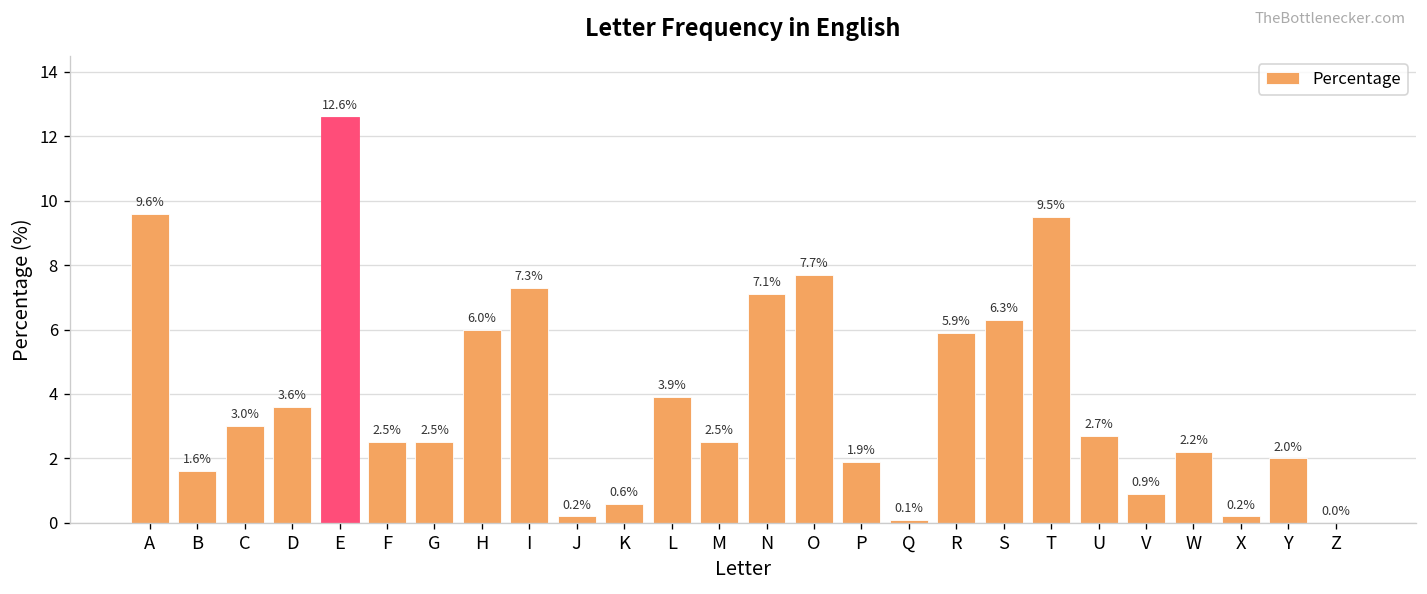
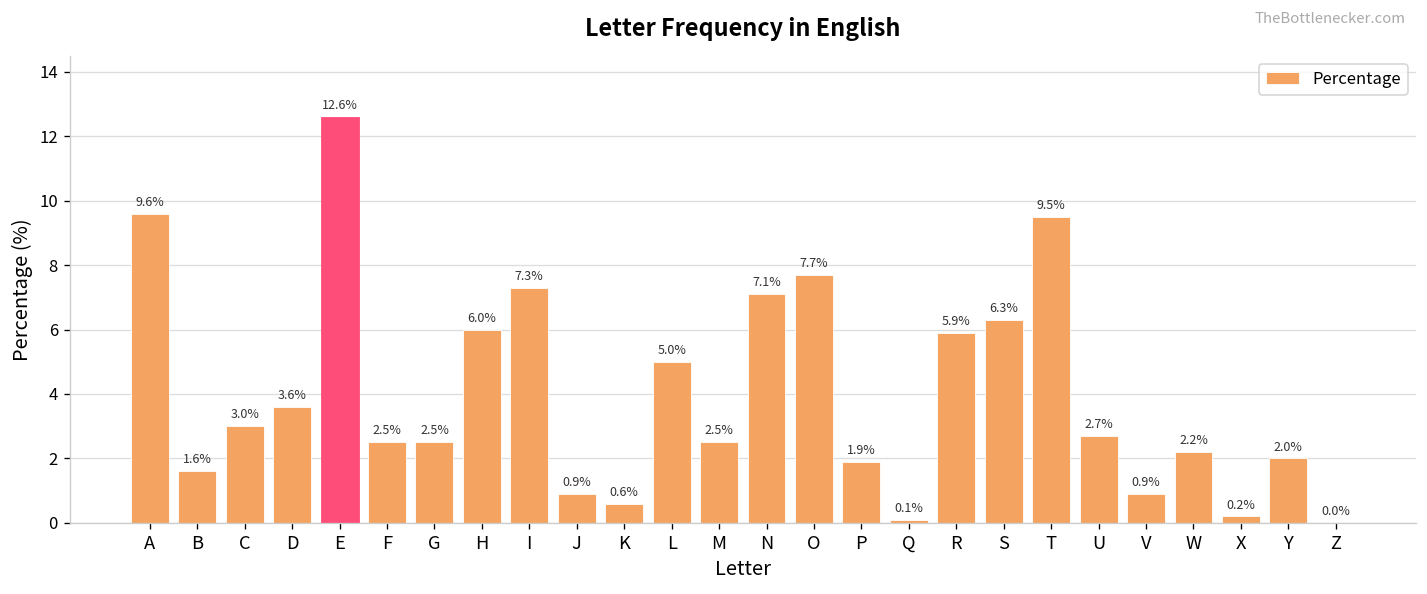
J: 0.2% -> 0.9%
L: 3.9% -> 5.0%
